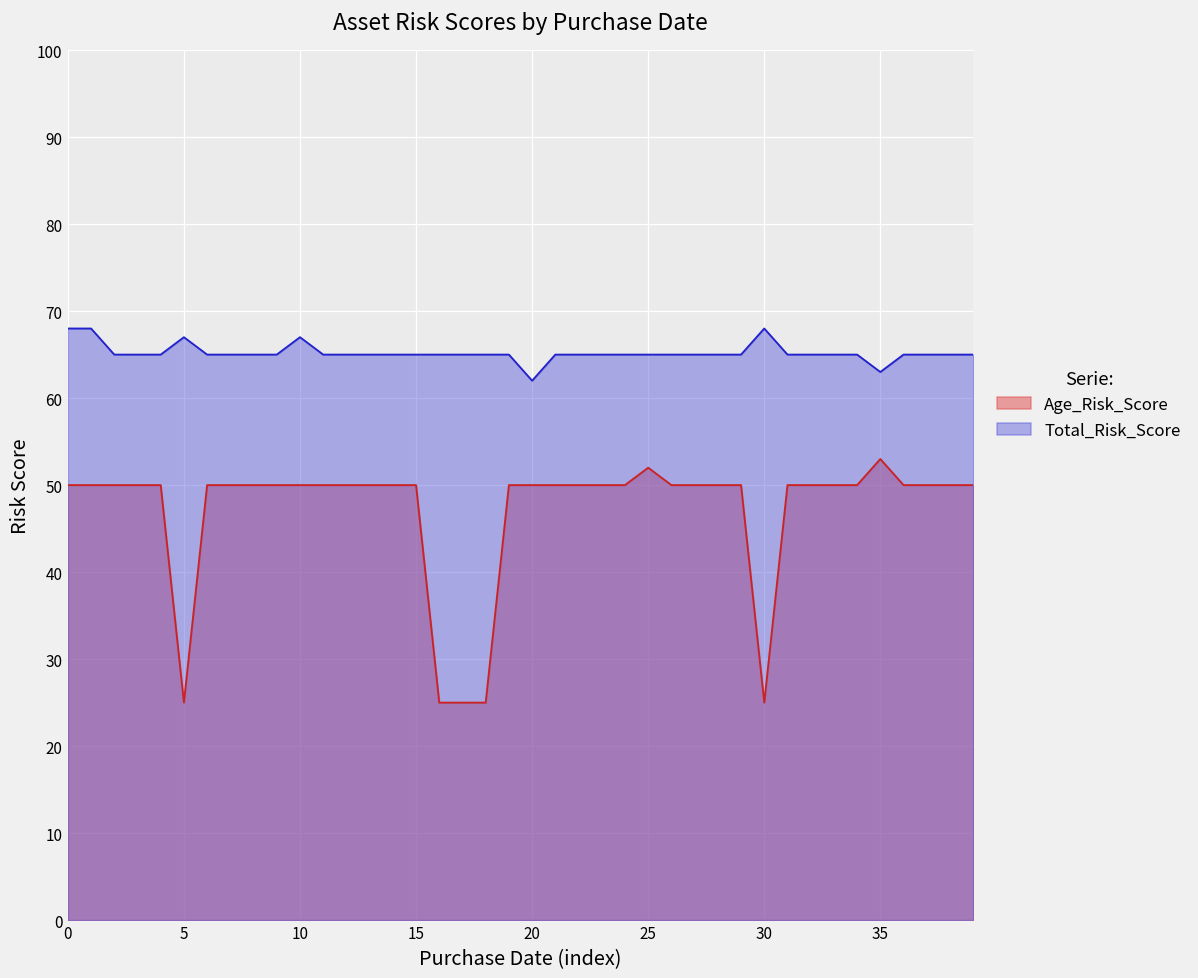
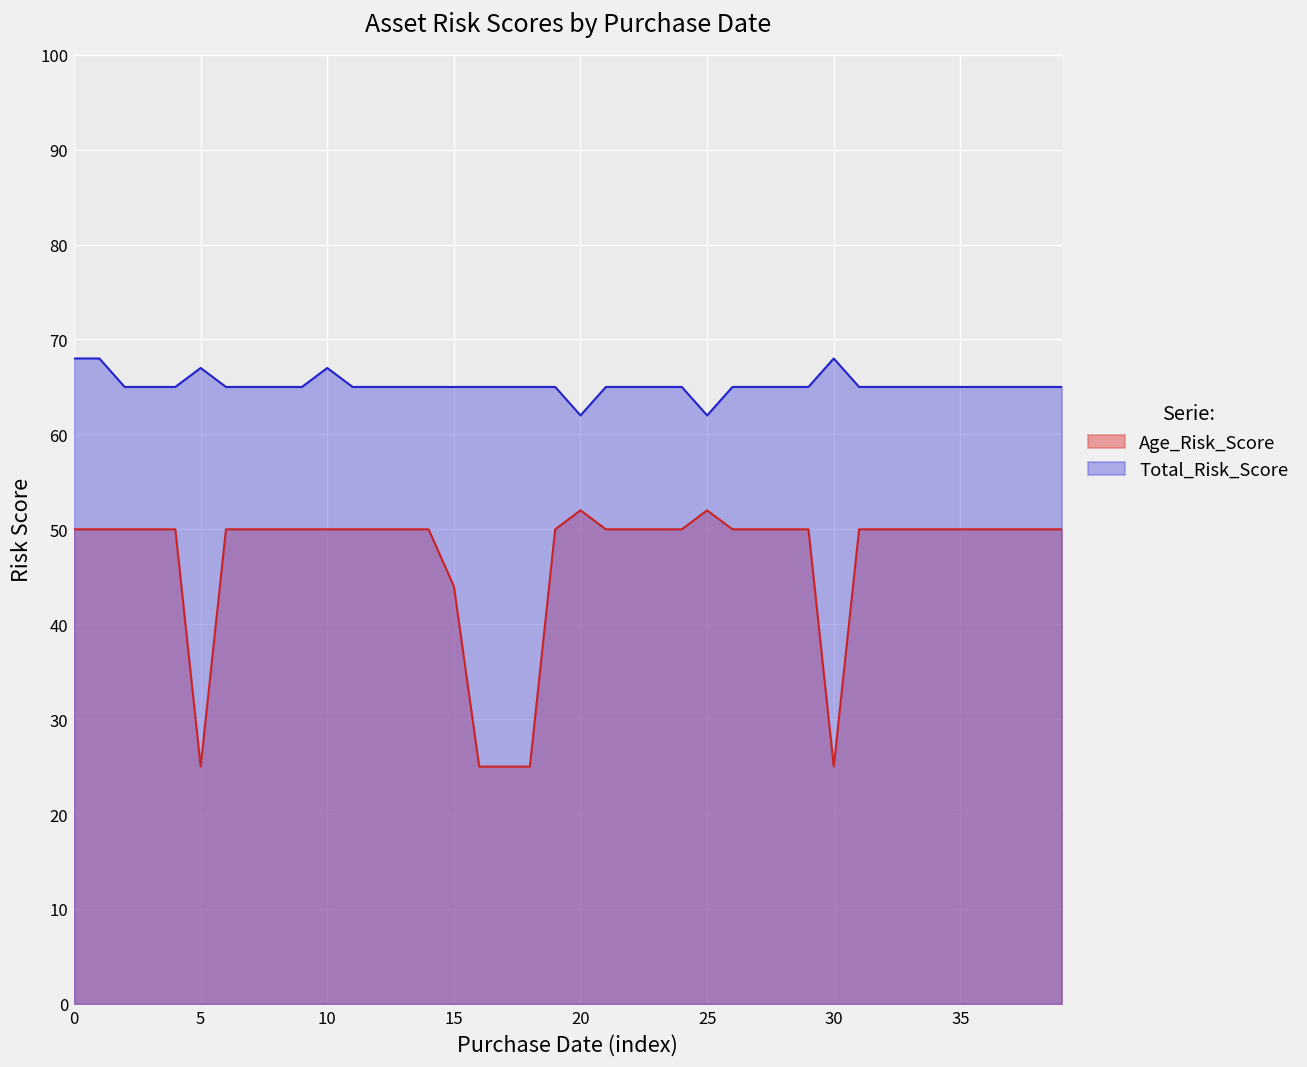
Age_Risk_Score, 15: 50 -> 44
Age_Risk_Score, 20: 50 -> 52
Total_Risk_Score, 25: 65 -> 62
Age_Risk_Score, 35: 53 -> 50
Total_Risk_Score, 35: 63 -> 65
